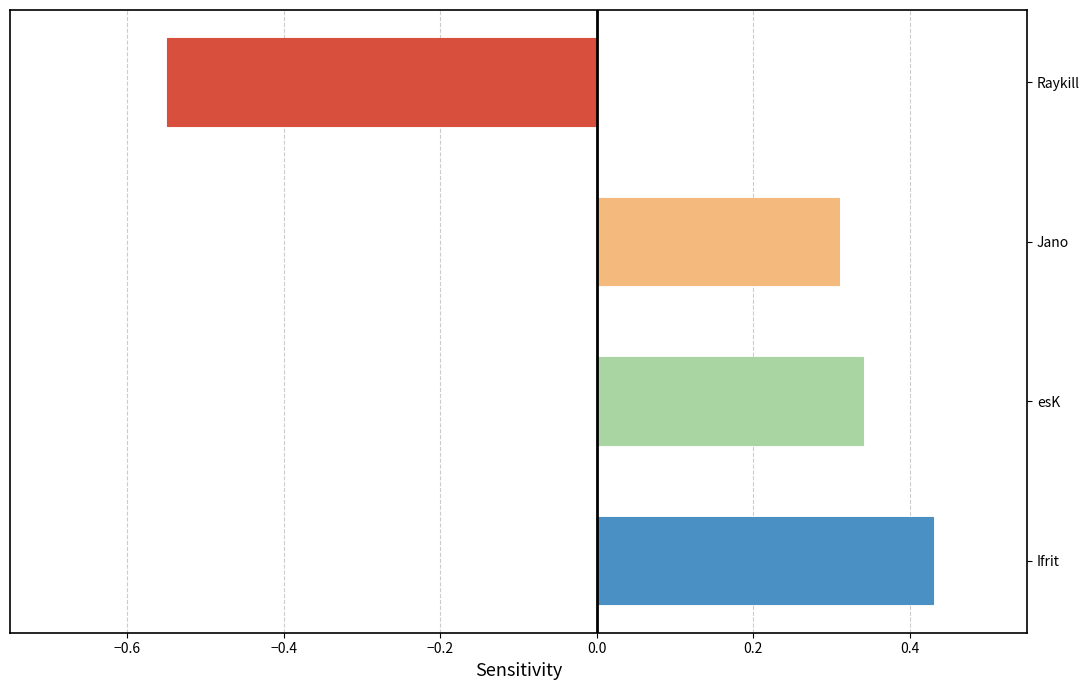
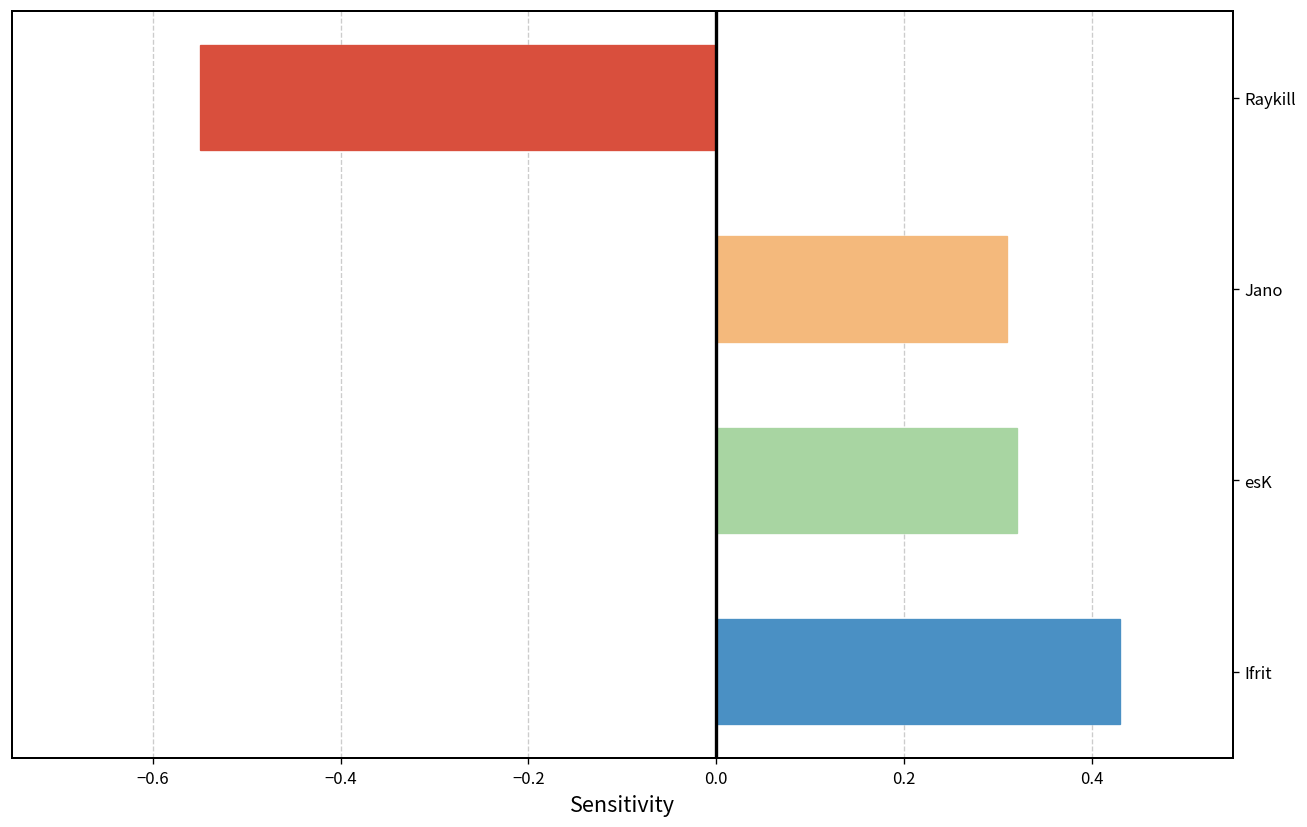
esK: 0.34 -> 0.32
